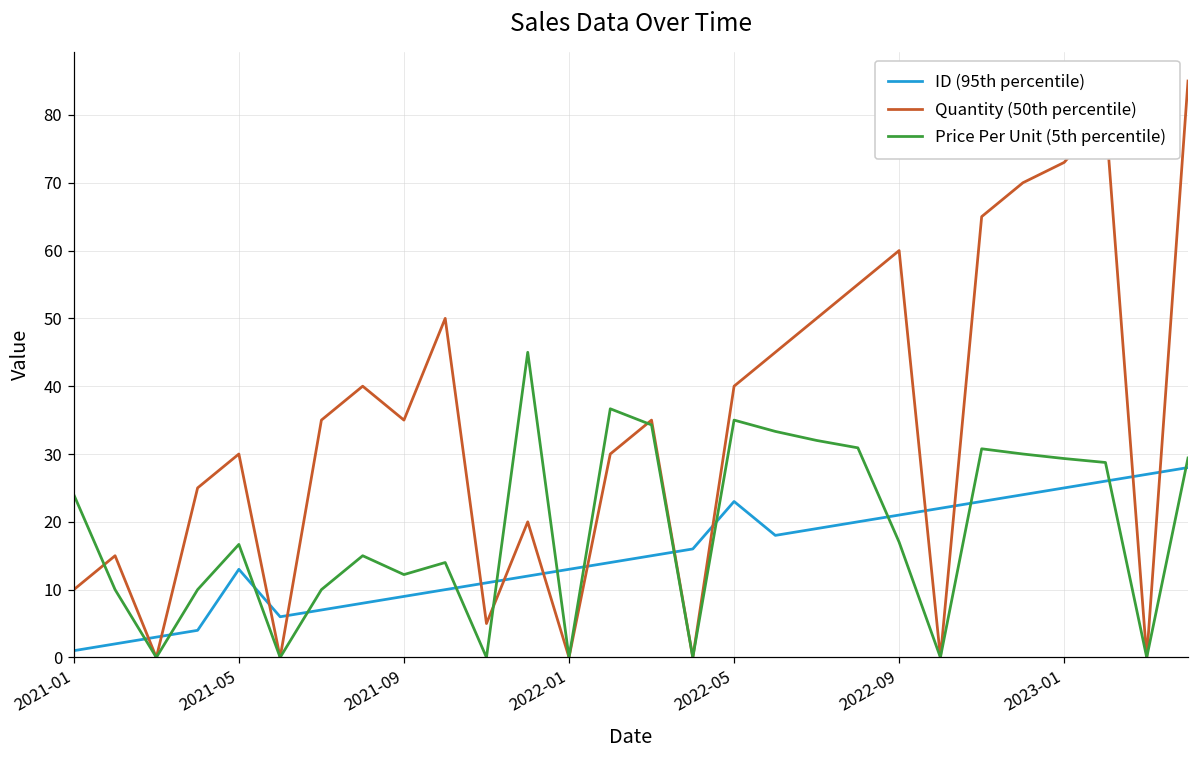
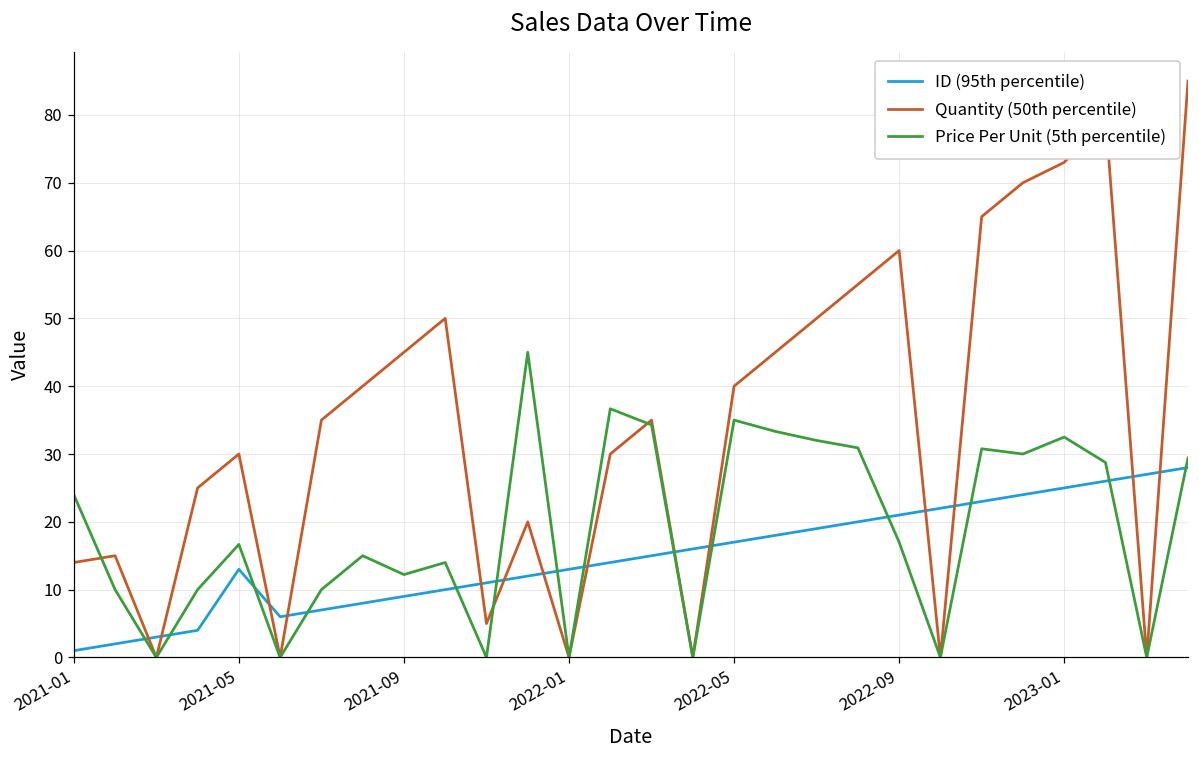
Quantity (50th percentile), 2021-01: 10 -> 14
Quantity (50th percentile), 2021-09: 35 -> 45
ID (95th percentile), 2022-05: 23 -> 17
Price Per Unit (5th percentile), 2023-01: 29 -> 33
